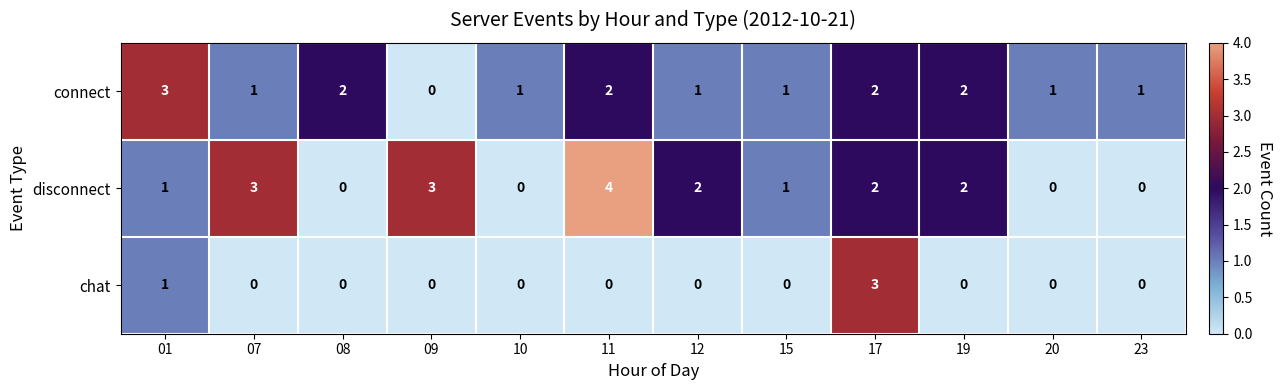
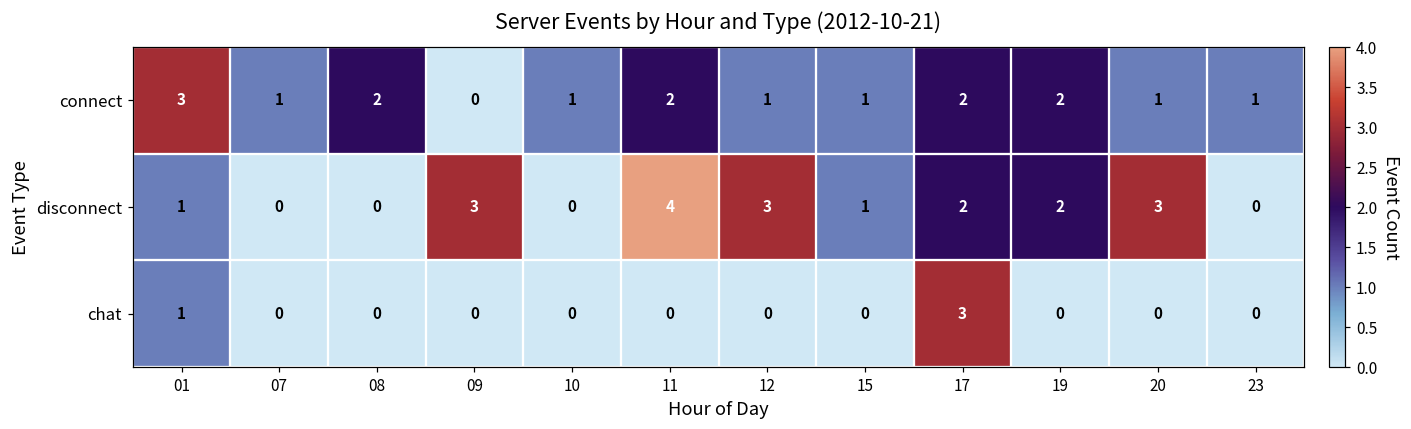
disconnect, 07: 3 -> 0
disconnect, 12: 2 -> 3
disconnect, 20: 0 -> 3
